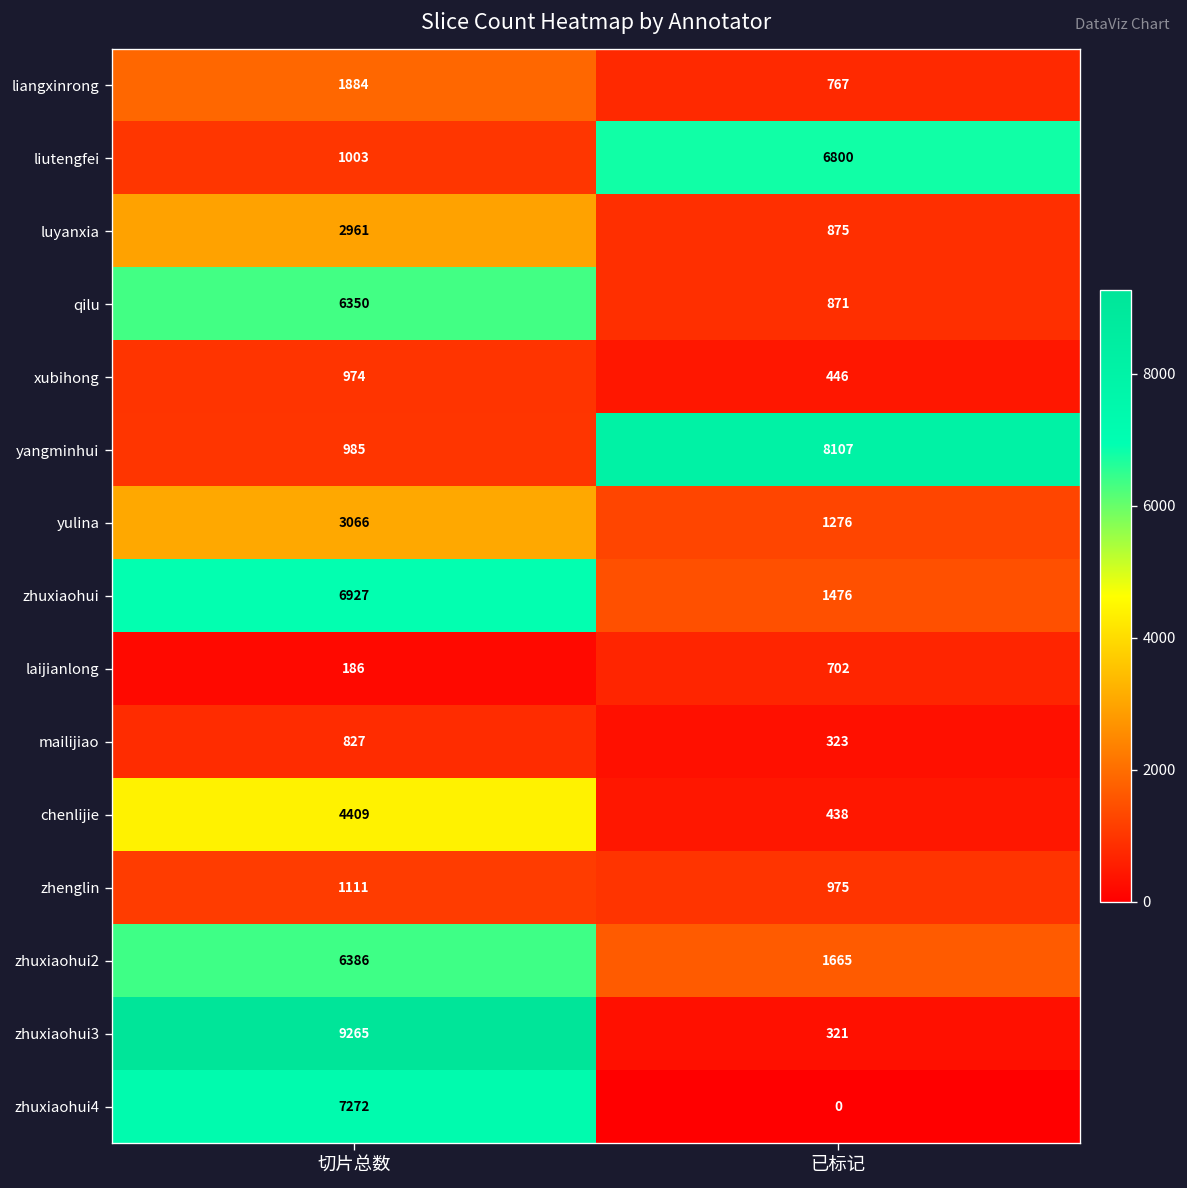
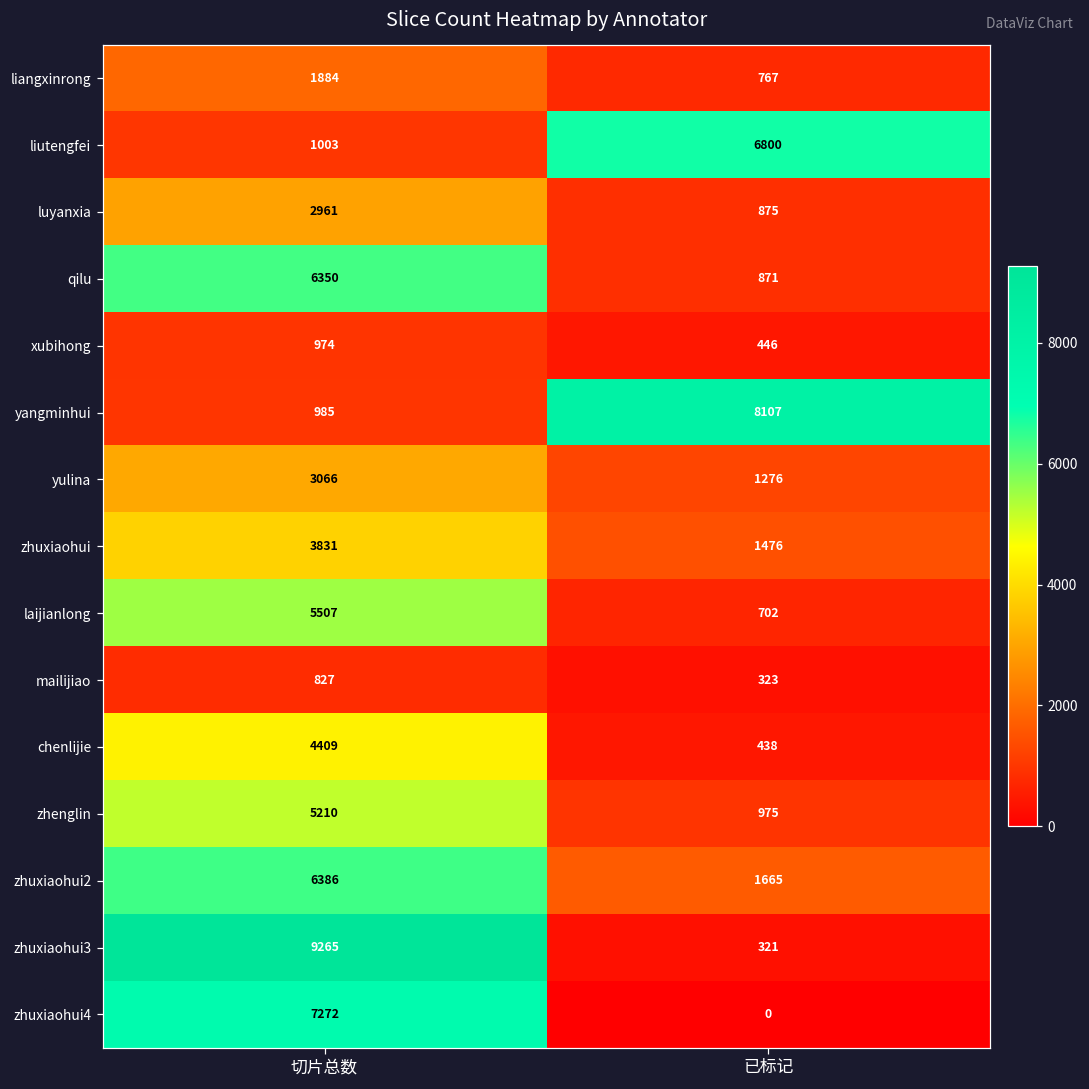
zhuxiaohui, 切片总数: 6927 -> 3831
laijianlong, 切片总数: 186 -> 5507
zhenglin, 切片总数: 1111 -> 5210
